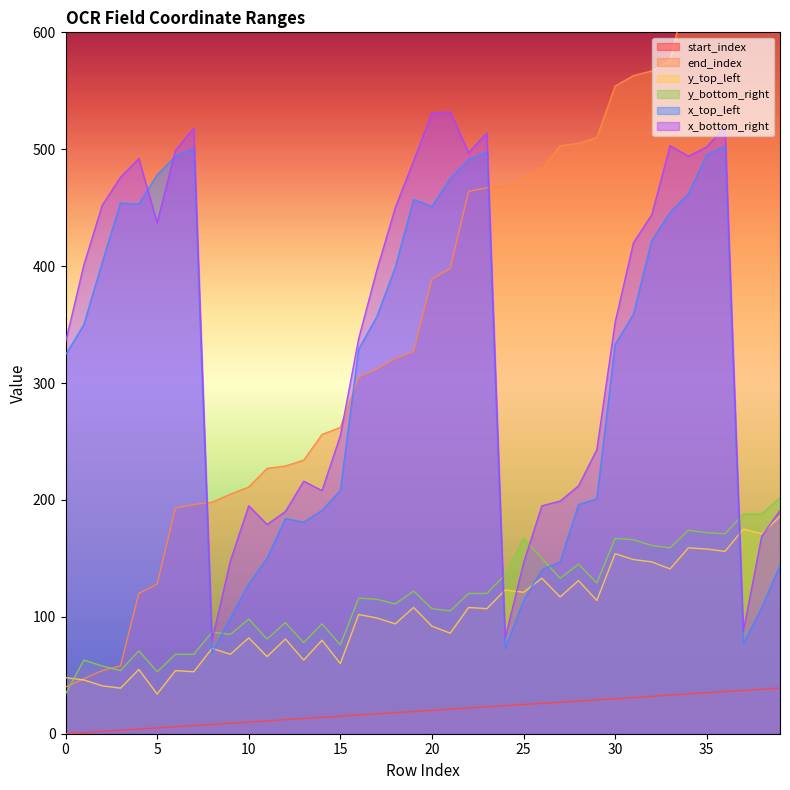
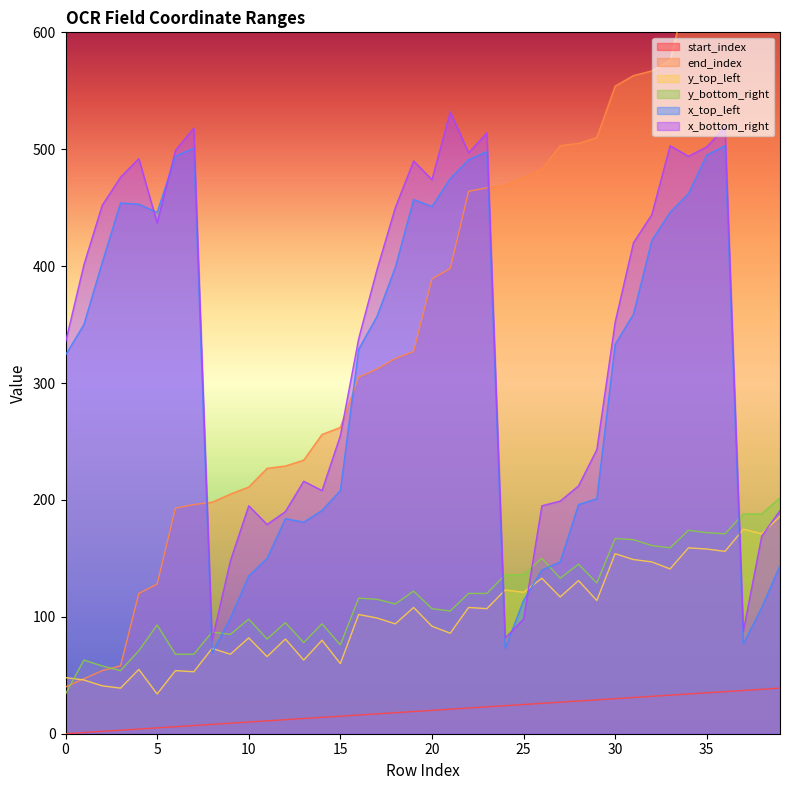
y_bottom_right, 5: 53 -> 93
x_top_left, 5: 478 -> 446
x_top_left, 10: 128 -> 135
x_bottom_right, 20: 531 -> 474
y_bottom_right, 25: 167 -> 136
x_bottom_right, 25: 146 -> 98
